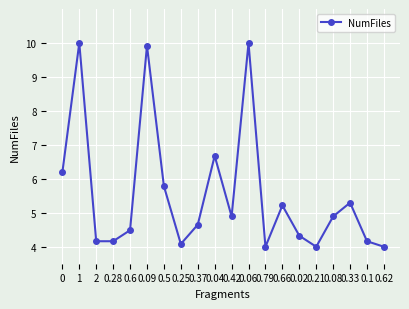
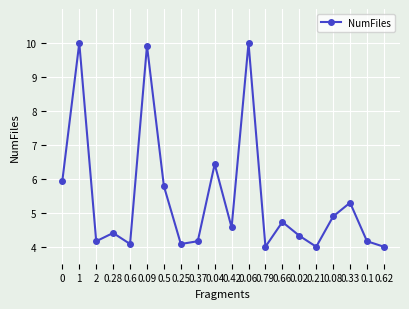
0: 6.2 -> 5.9
0.28: 4.2 -> 4.4
0.6: 4.5 -> 4.1
0.37: 4.6 -> 4.2
0.04: 6.7 -> 6.4
0.42: 4.9 -> 4.6
0.66: 5.2 -> 4.7
